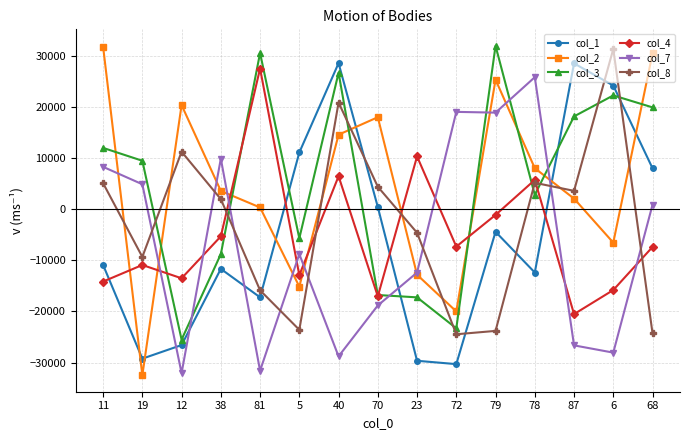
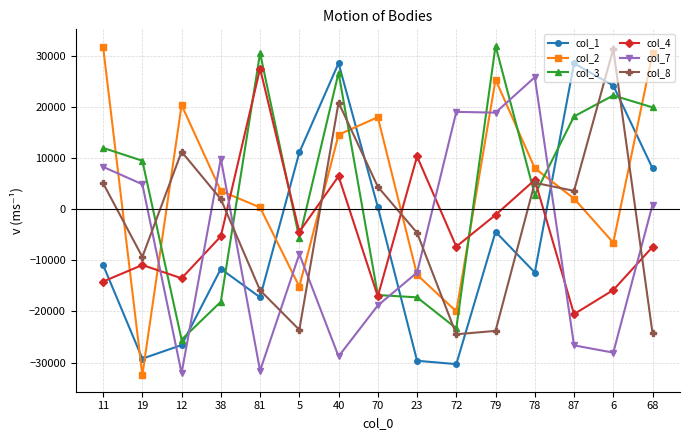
col_3, 38: -9000 -> -18000
col_4, 5: -13000 -> -4000
